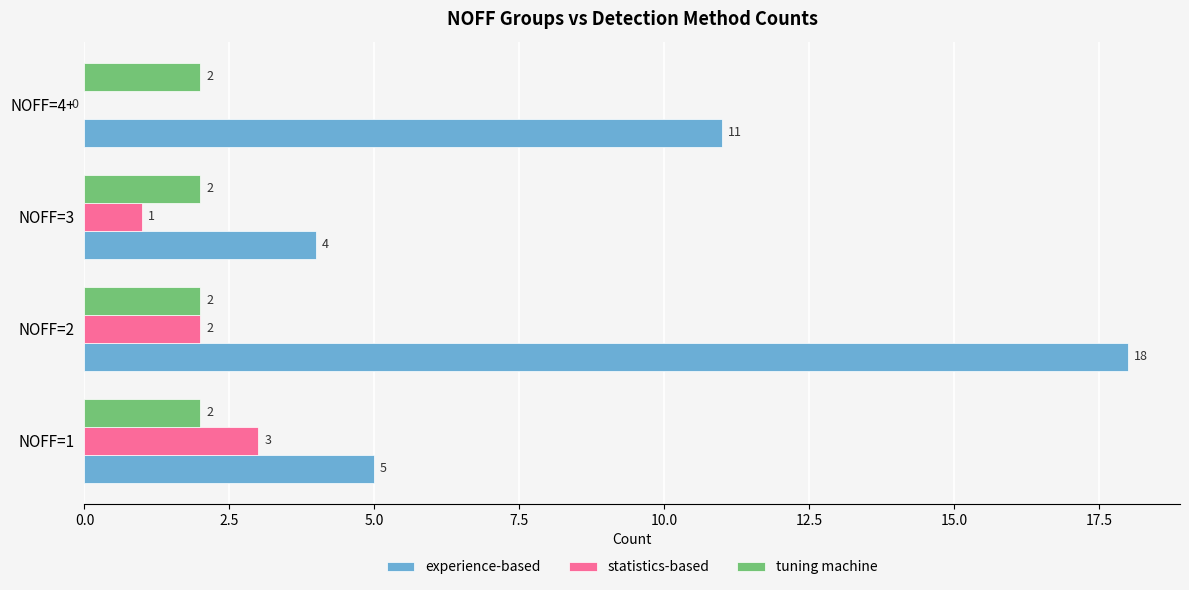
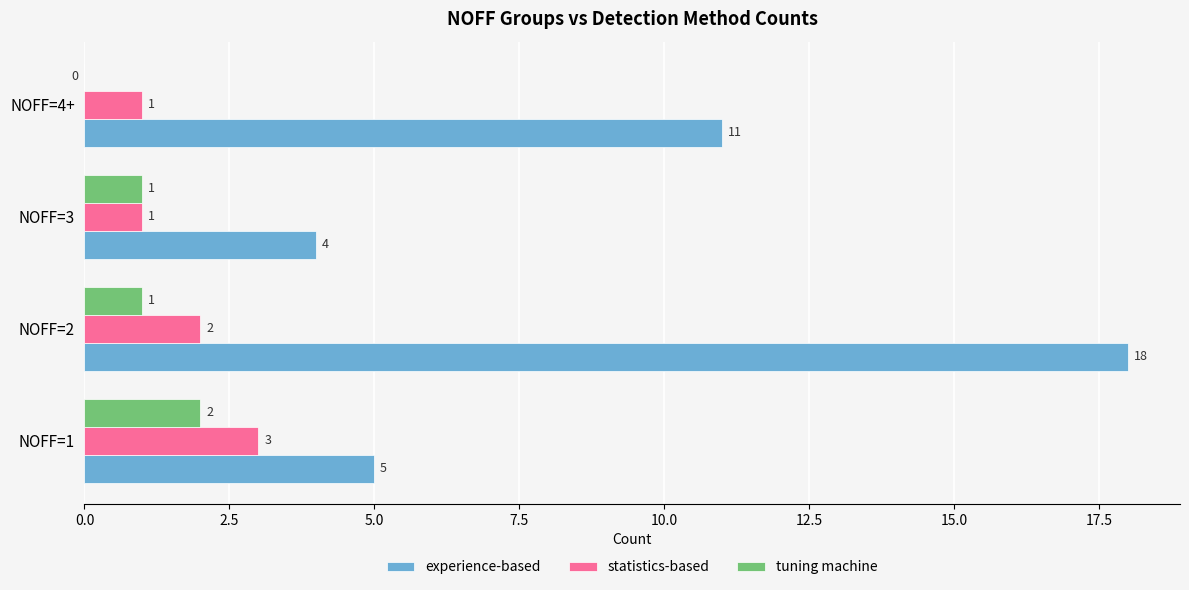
tuning machine, NOFF=4+: 2 -> 0
statistics-based, NOFF=4+: 0 -> 1
tuning machine, NOFF=3: 2 -> 1
tuning machine, NOFF=2: 2 -> 1
